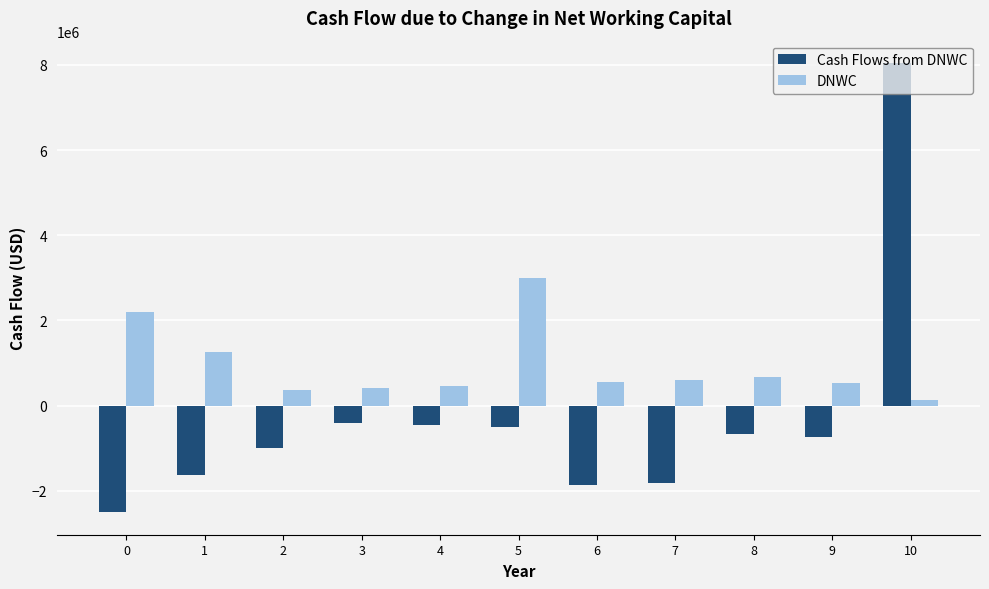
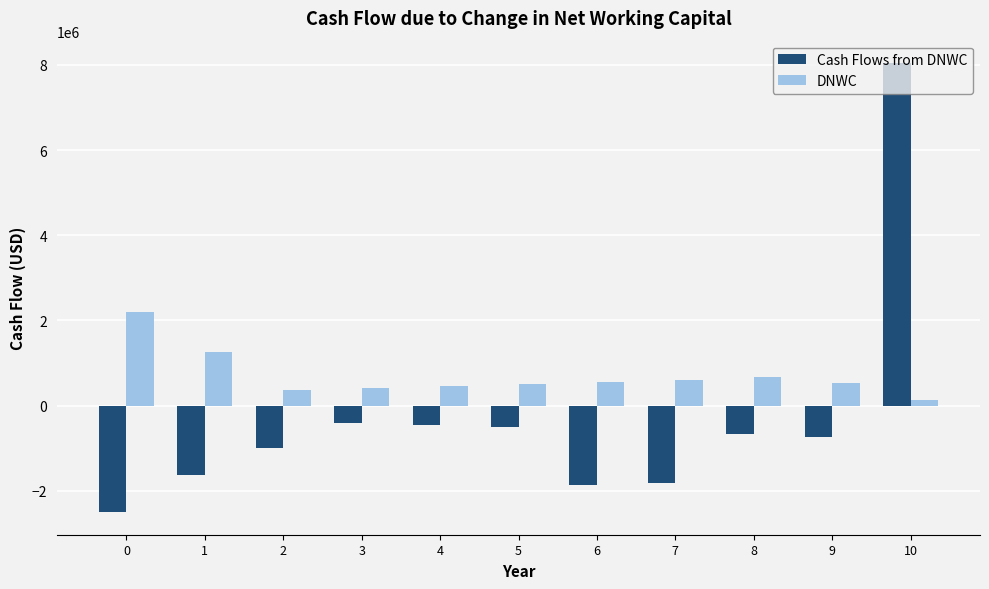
DNWC, 5: 3000000 -> 500000
